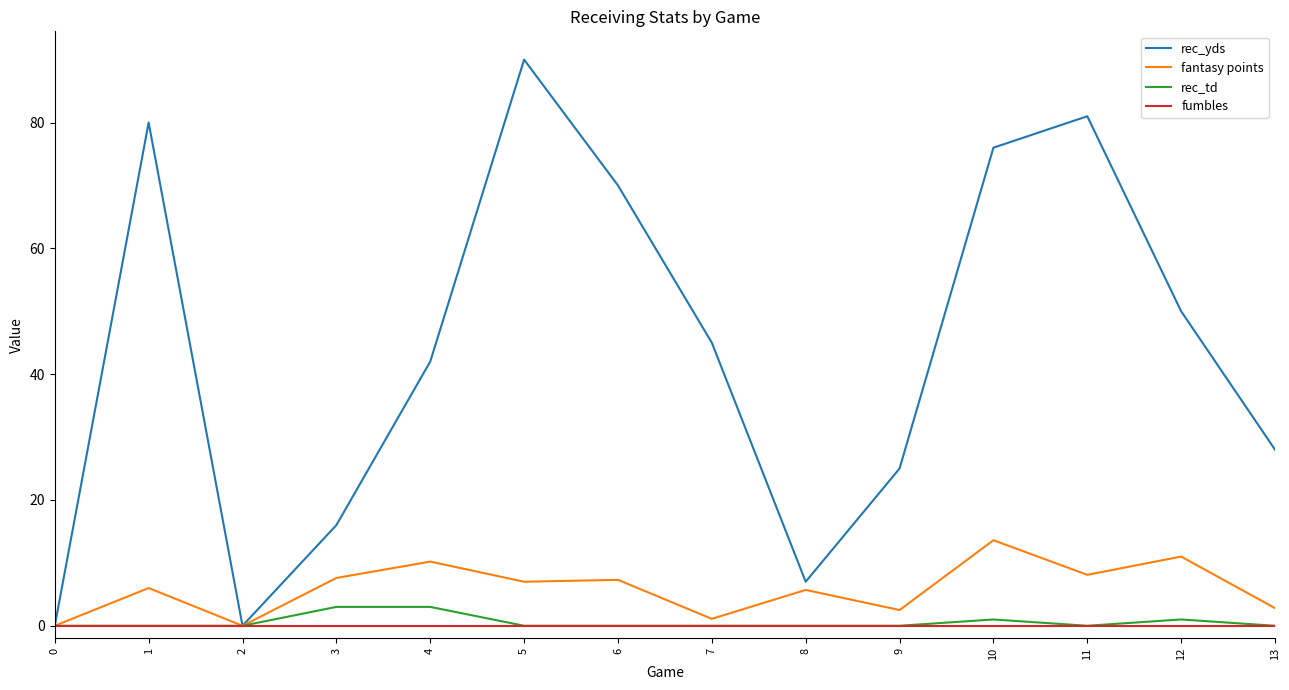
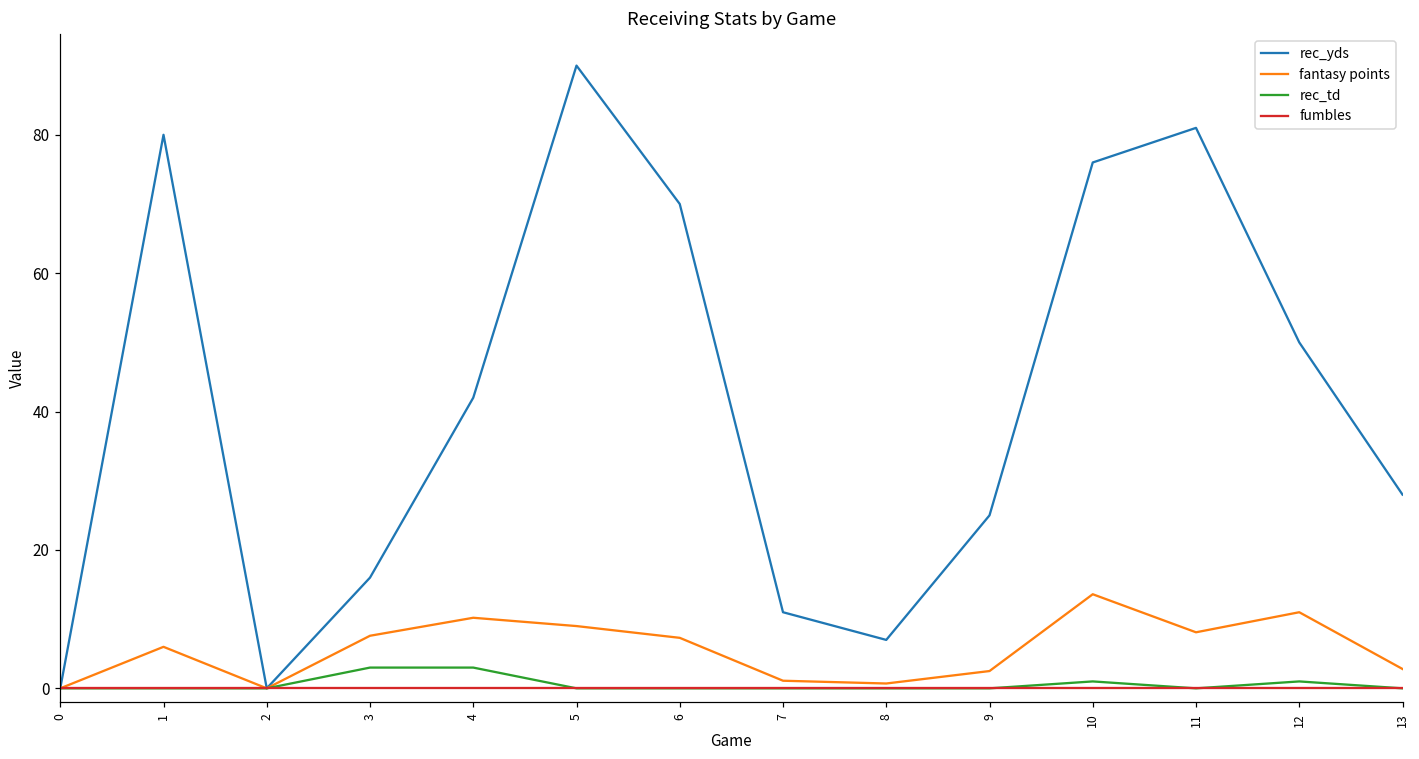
fantasy points, 5: 7 -> 9
rec_yds, 7: 45 -> 11
fantasy points, 8: 6 -> 1
